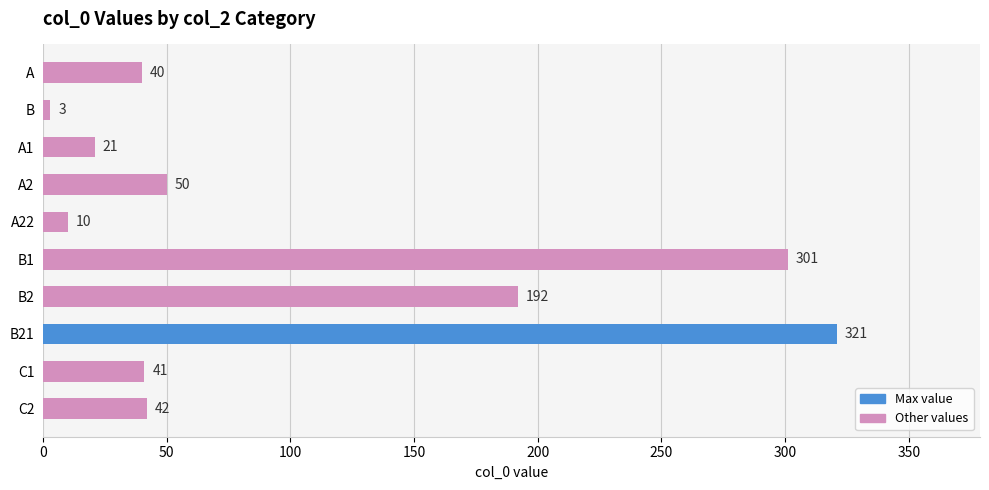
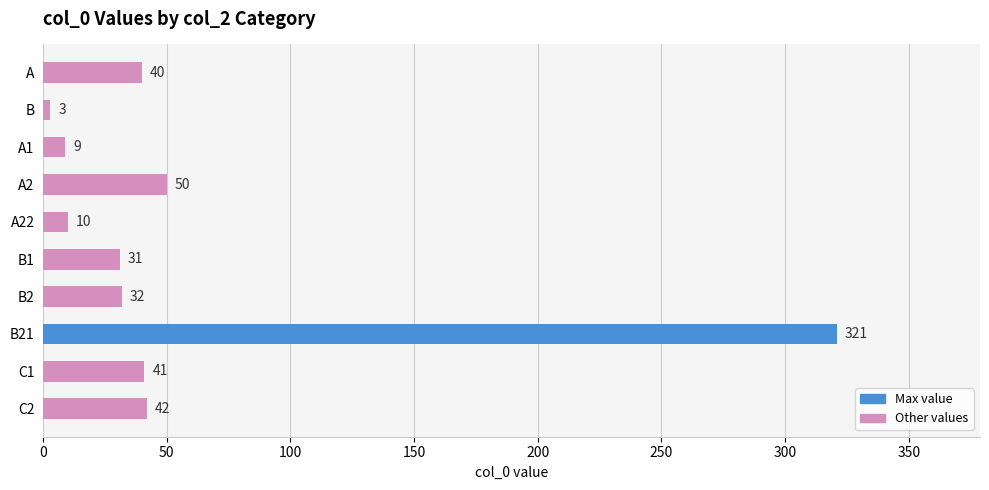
A1: 21 -> 9
B1: 301 -> 31
B2: 192 -> 32
